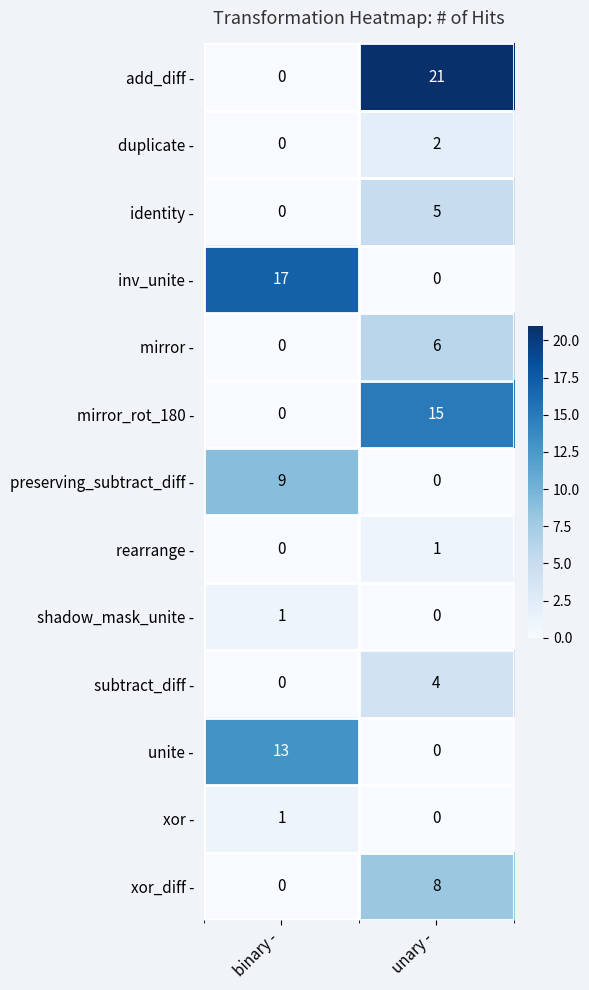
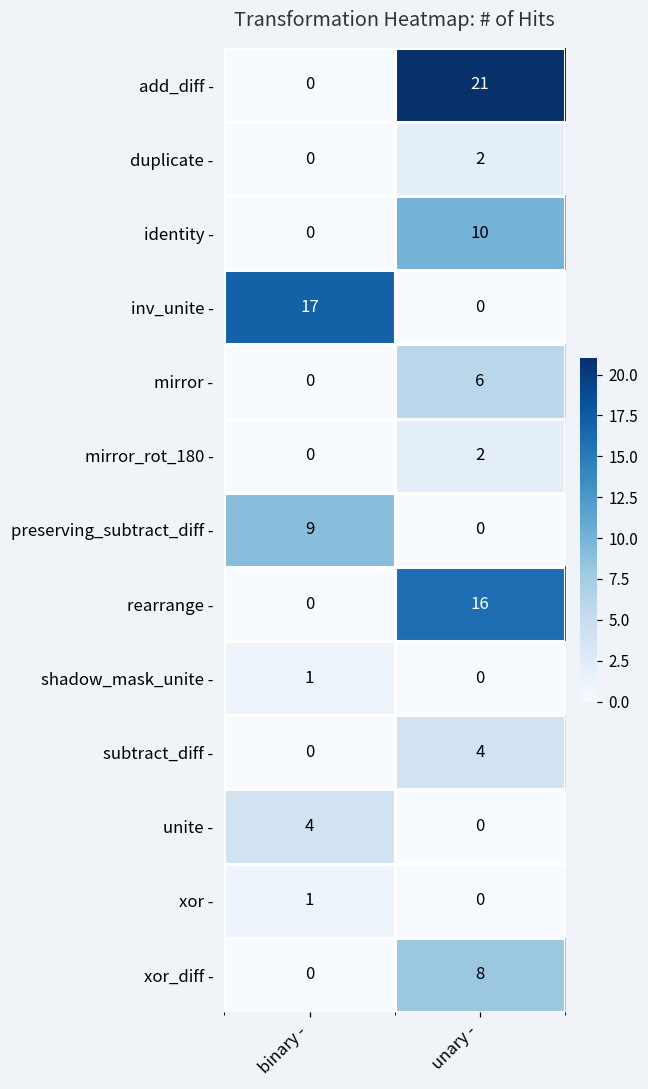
identity -, unary -: 5 -> 10
mirror_rot_180 -, unary -: 15 -> 2
rearrange -, unary -: 1 -> 16
unite -, binary -: 13 -> 4
